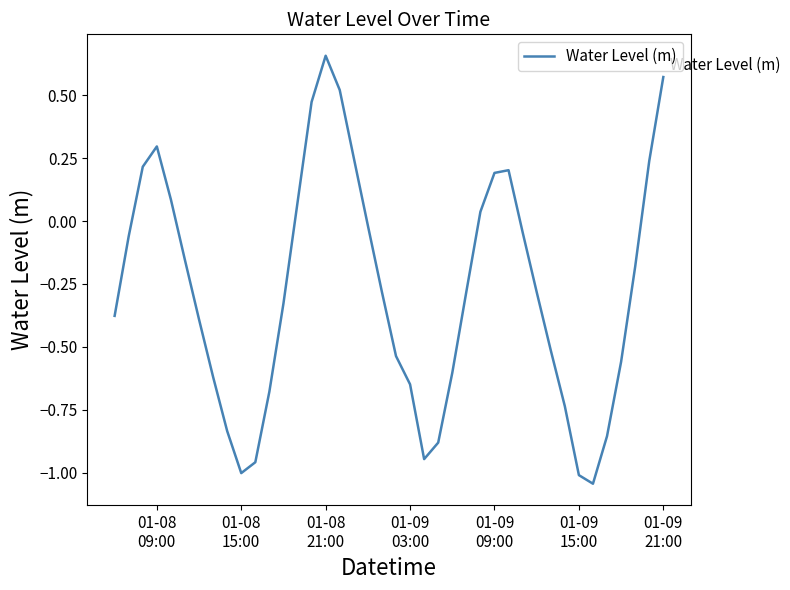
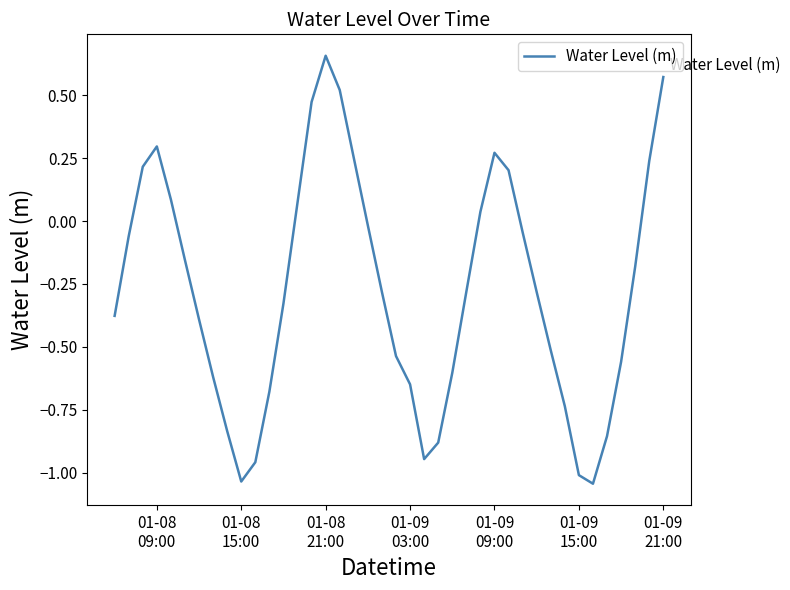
01-08 15:00: -1.00 -> -1.04
01-09 09:00: 0.19 -> 0.27
